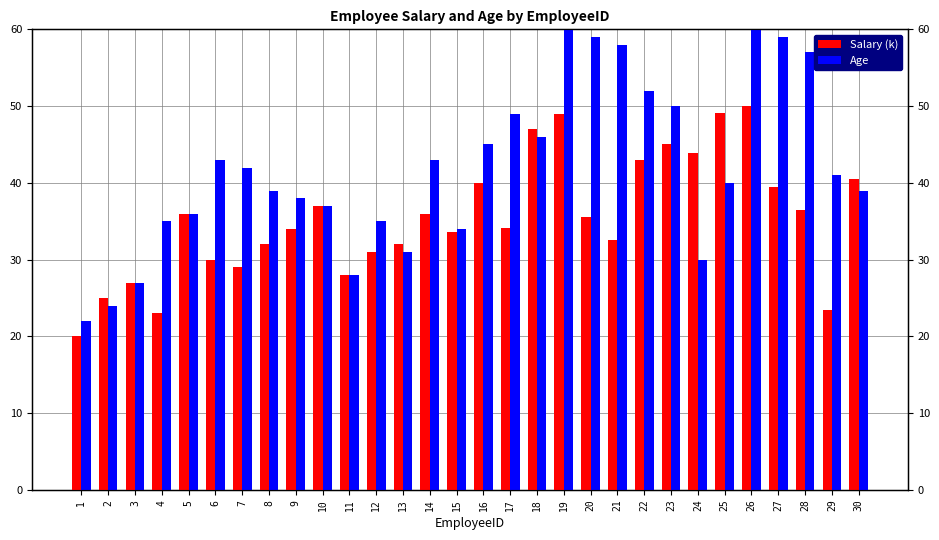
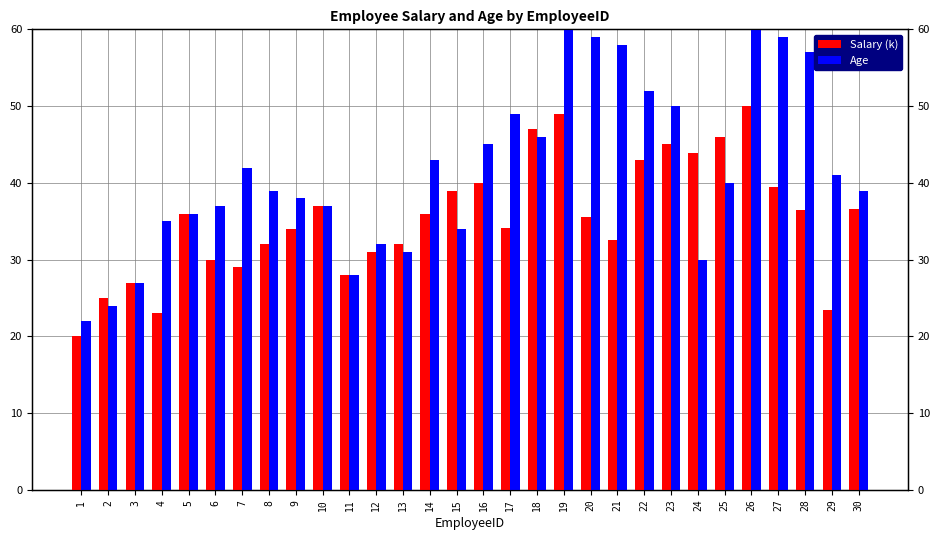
Age, 6: 43 -> 37
Age, 12: 35 -> 32
Salary (k), 15: 34 -> 39
Salary (k), 25: 49 -> 46
Salary (k), 30: 41 -> 37
